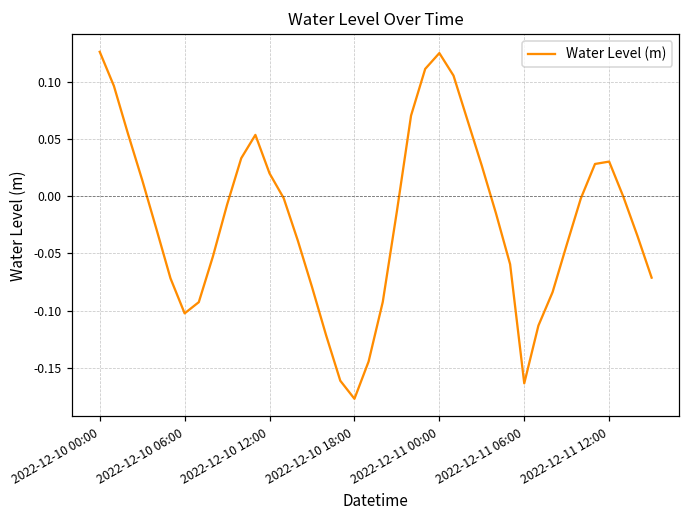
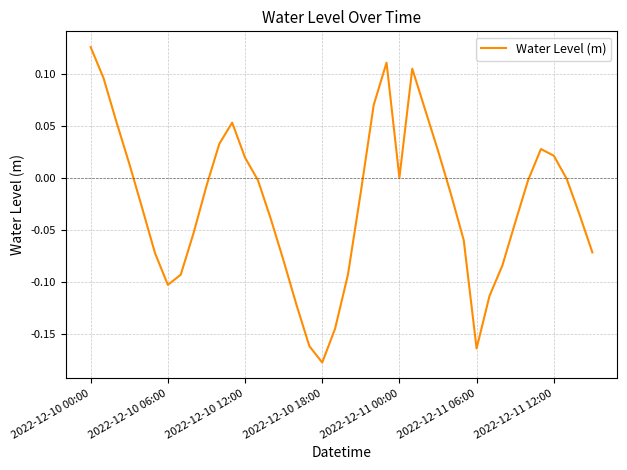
2022-12-11 00:00: 0.125 -> 0.001
2022-12-11 12:00: 0.030 -> 0.022
